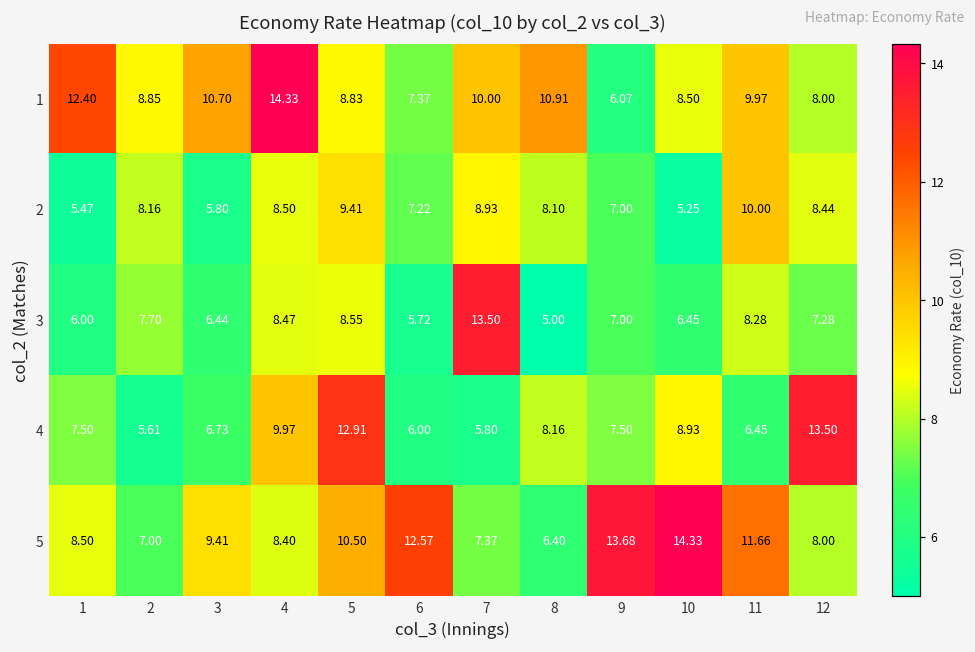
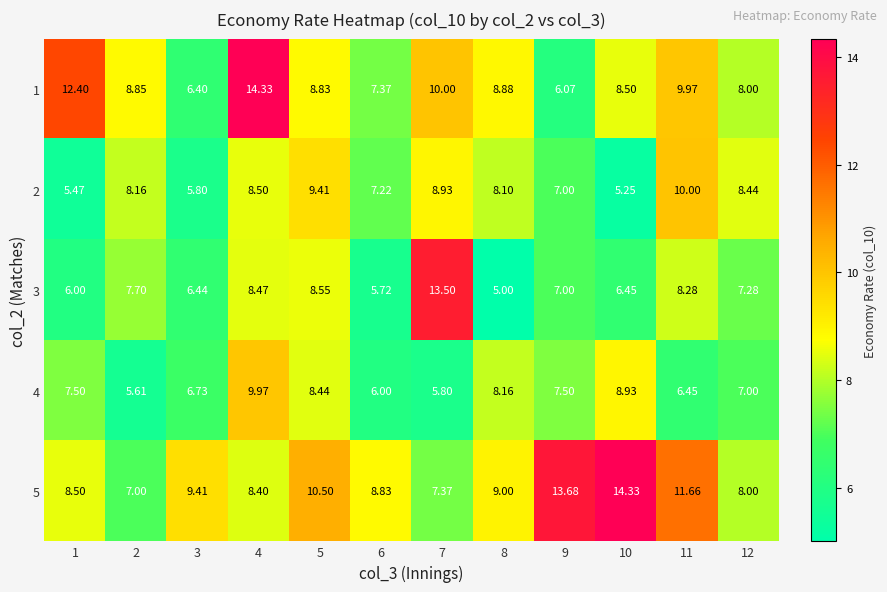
1, 3: 10.70 -> 6.40
1, 8: 10.91 -> 8.88
4, 5: 12.91 -> 8.44
4, 12: 13.50 -> 7.00
5, 6: 12.57 -> 8.83
5, 8: 6.40 -> 9.00
